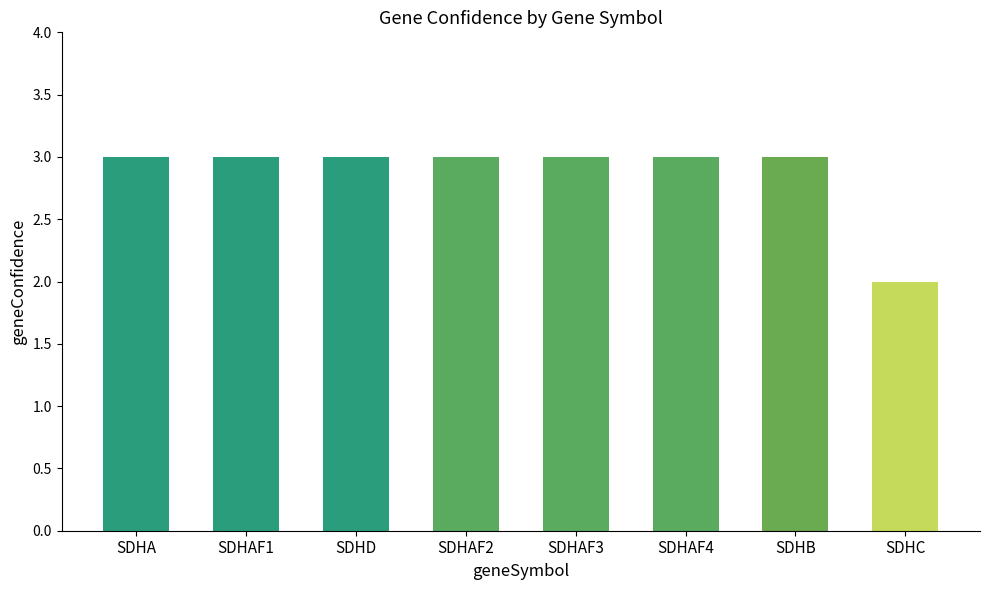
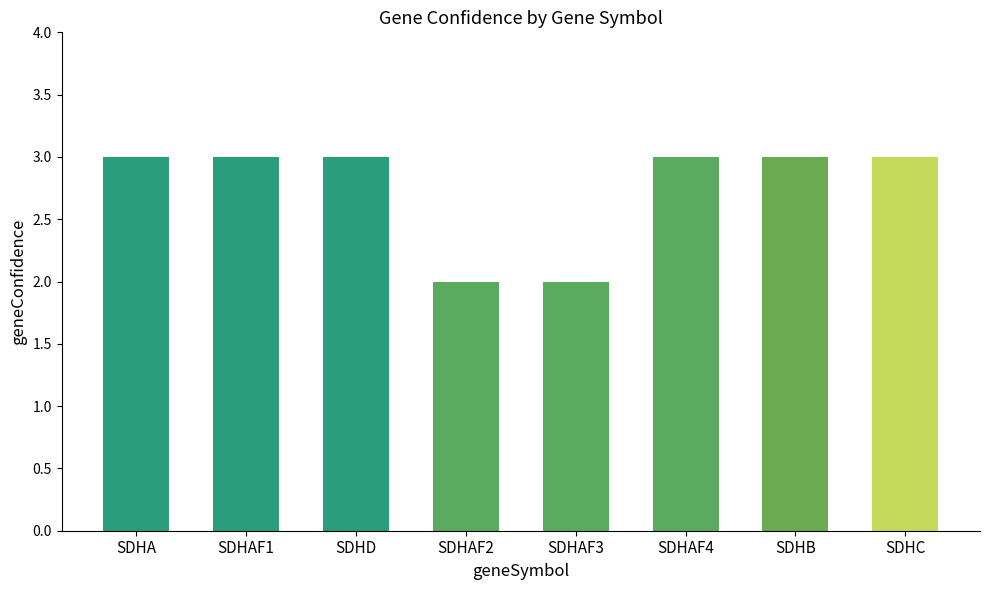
SDHAF2: 3 -> 2
SDHAF3: 3 -> 2
SDHC: 2 -> 3
